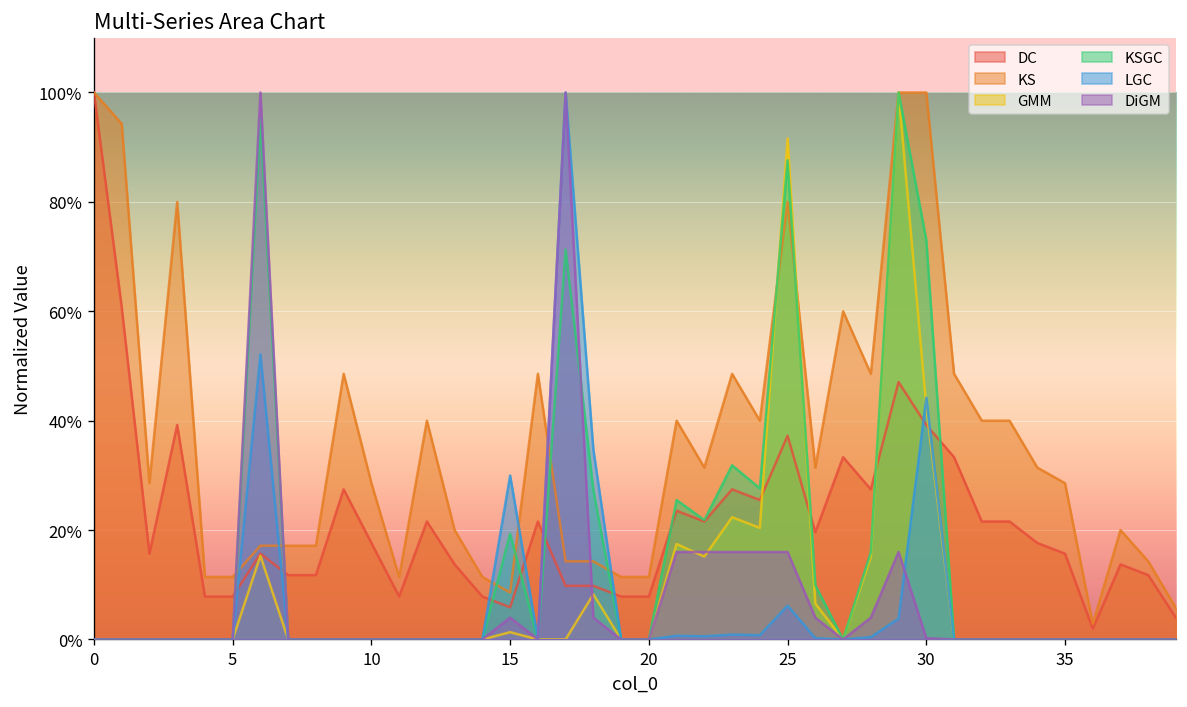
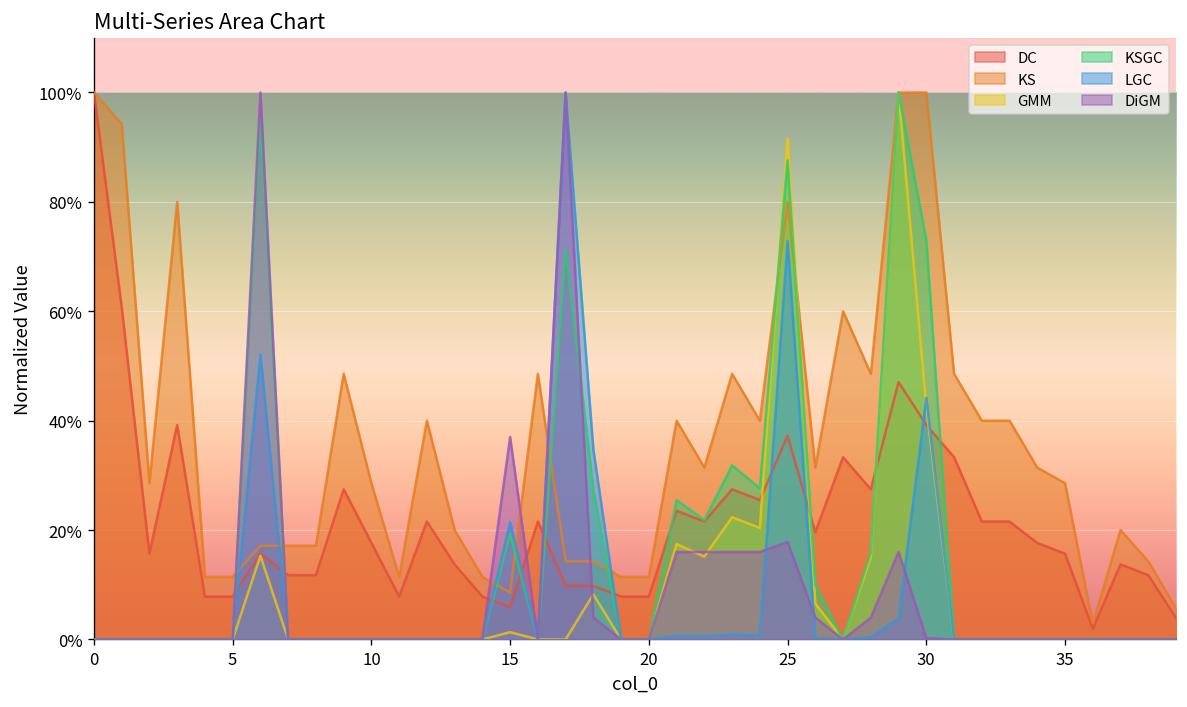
LGC, 15: 30% -> 21%
DiGM, 15: 4% -> 37%
LGC, 25: 6% -> 73%
DiGM, 25: 16% -> 18%
